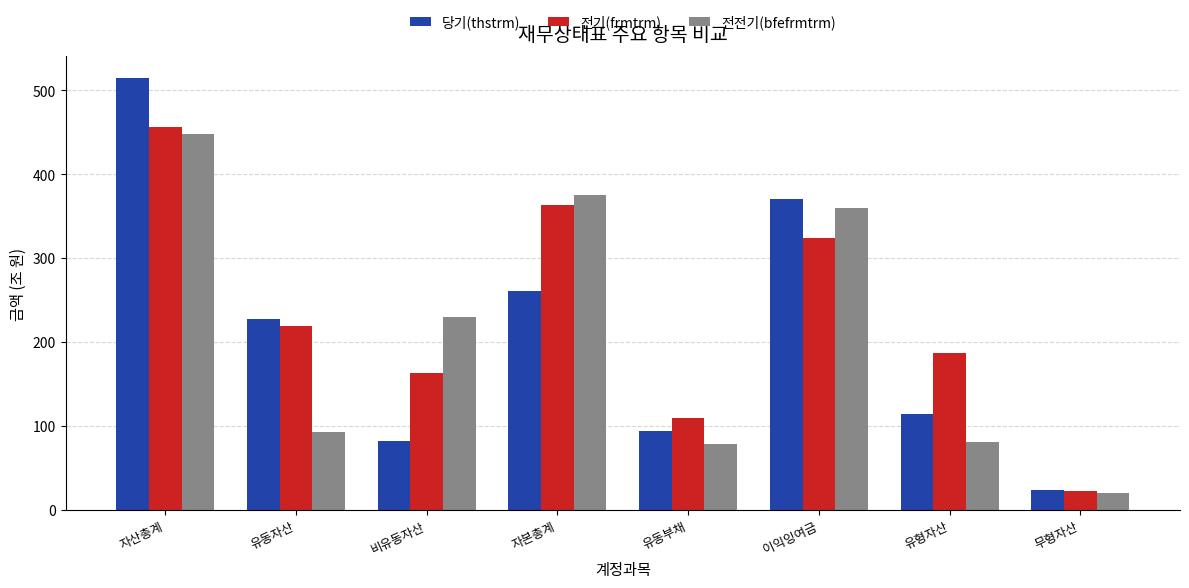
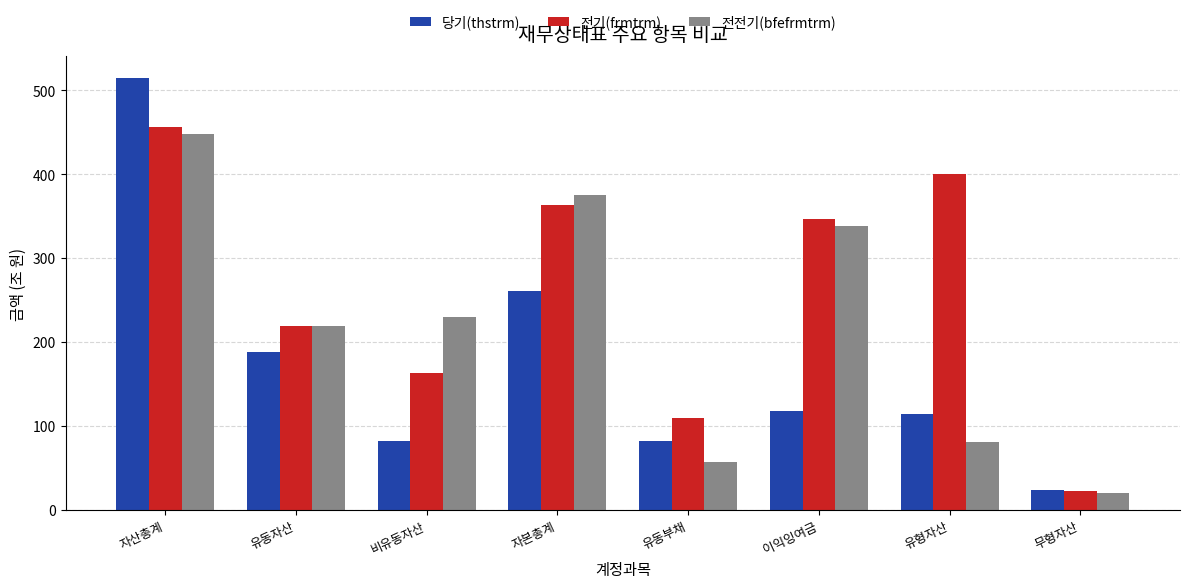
당기(thstrm), 유동자산: 230 -> 190
전전기(bfefrmtrm), 유동자산: 90 -> 220
당기(thstrm), 유동부채: 90 -> 80
전전기(bfefrmtrm), 유동부채: 80 -> 60
당기(thstrm), 이익잉여금: 370 -> 120
전기(frmtrm), 이익잉여금: 320 -> 350
전전기(bfefrmtrm), 이익잉여금: 360 -> 340
전기(frmtrm), 유형자산: 190 -> 400
